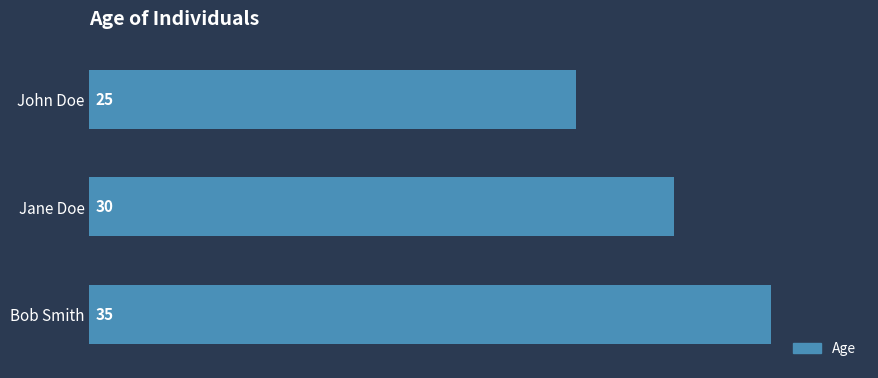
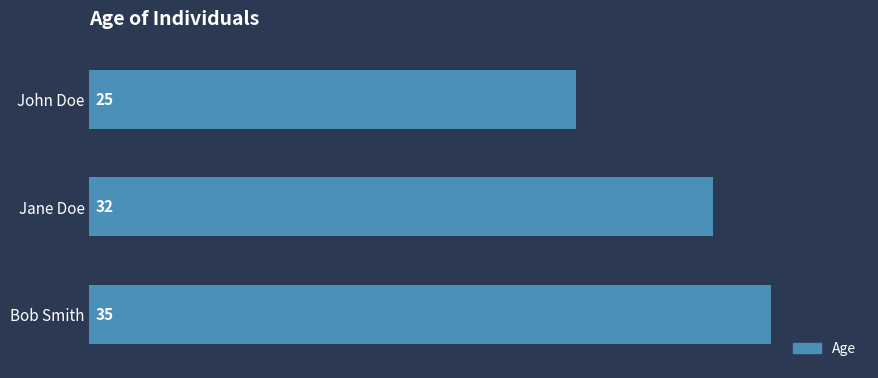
Jane Doe: 30 -> 32
